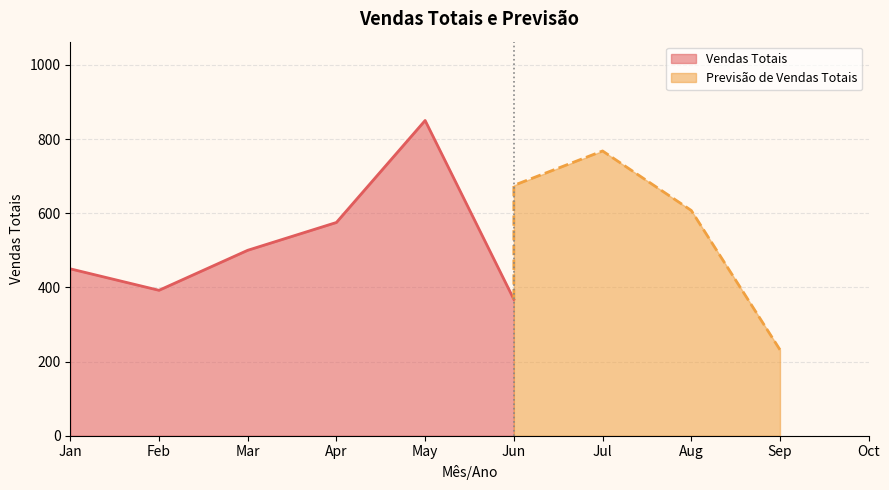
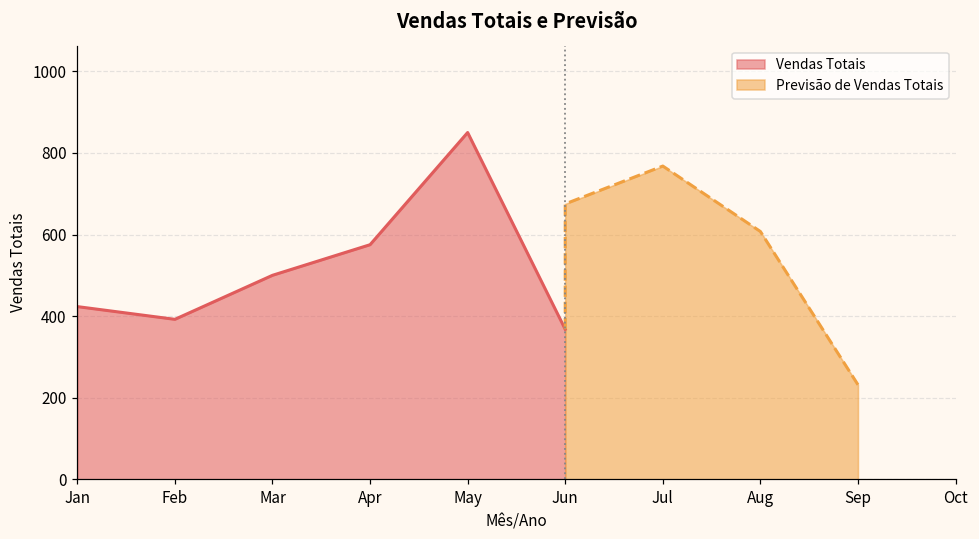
Vendas Totais, Jan: 450 -> 420
